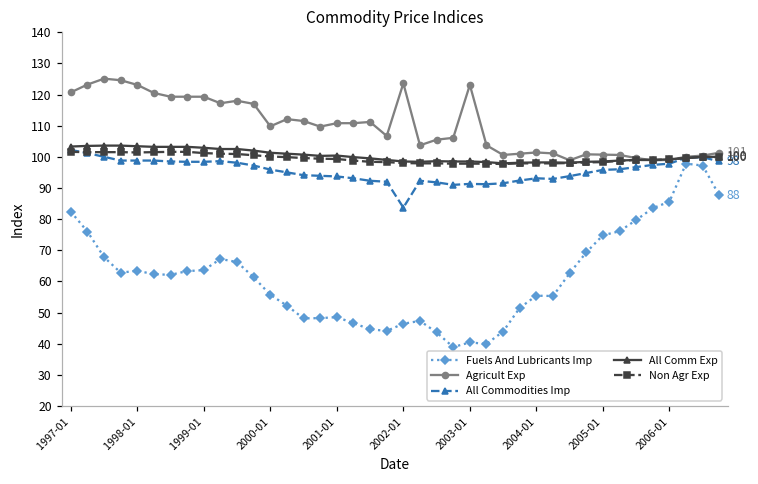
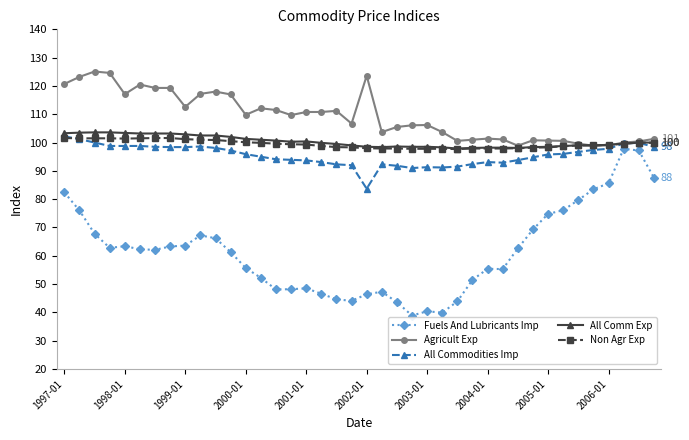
Agricult Exp, 1998-01: 123 -> 117
Agricult Exp, 1999-01: 119 -> 113
Agricult Exp, 2003-01: 123 -> 106
